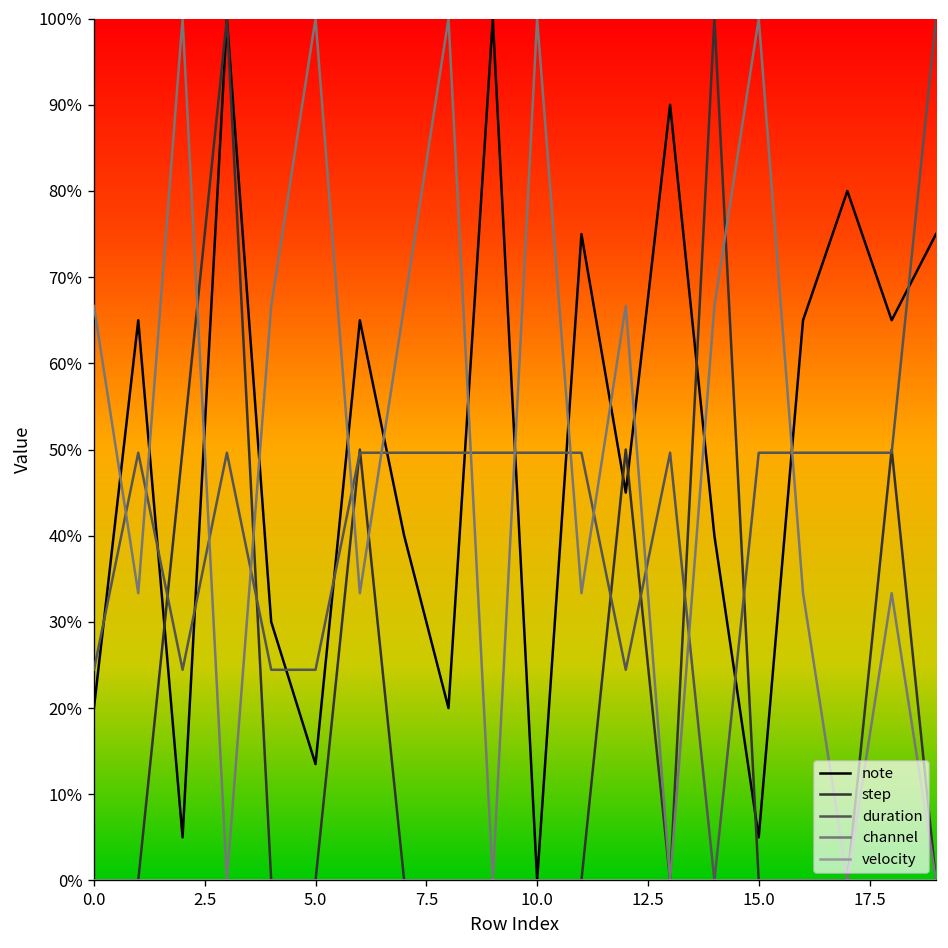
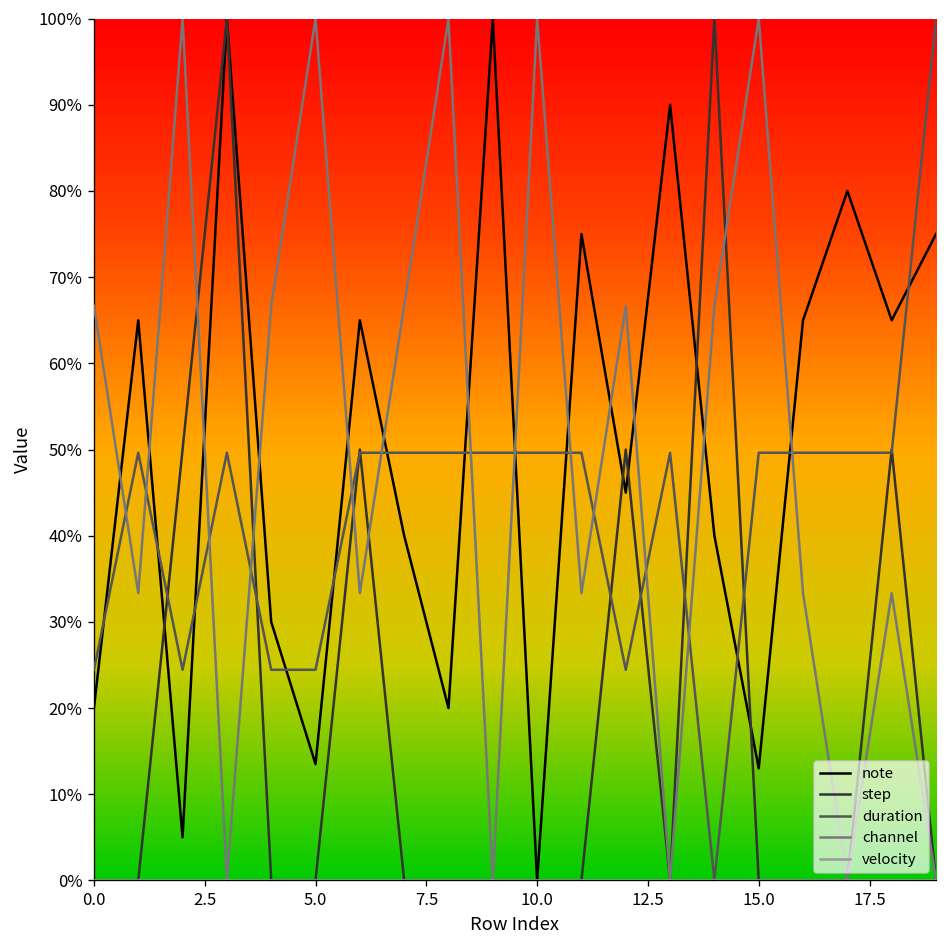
note, 15.0: 5% -> 13%
